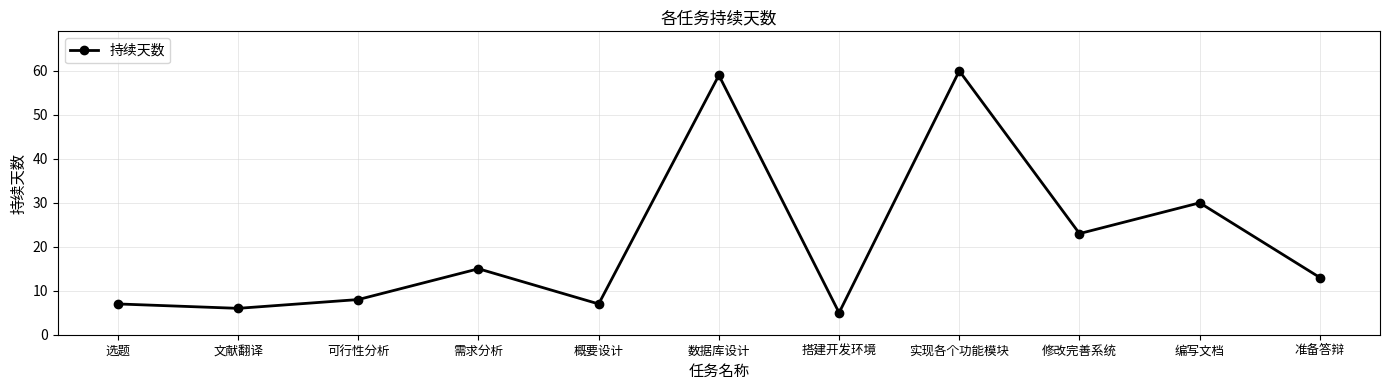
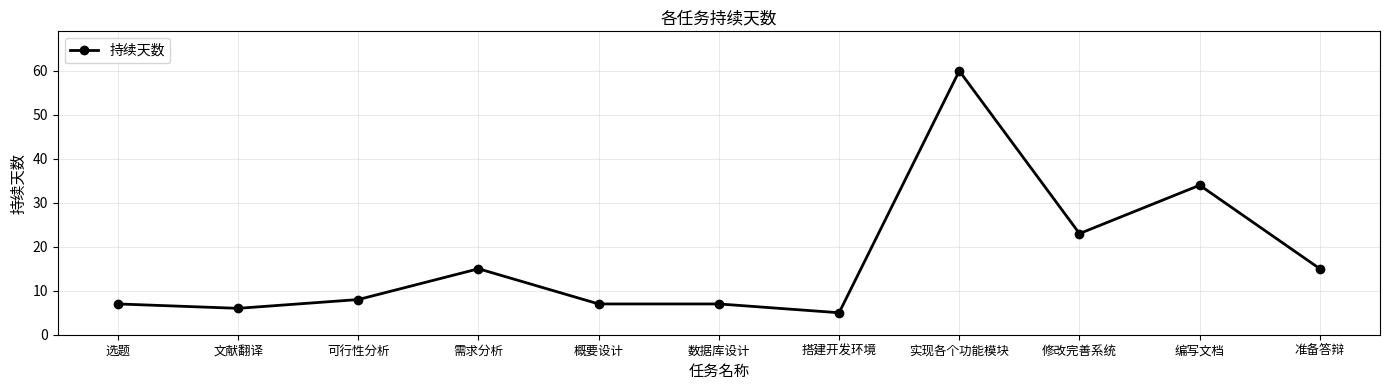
数据库设计: 59 -> 7
编写文档: 30 -> 34
准备答辩: 13 -> 15
